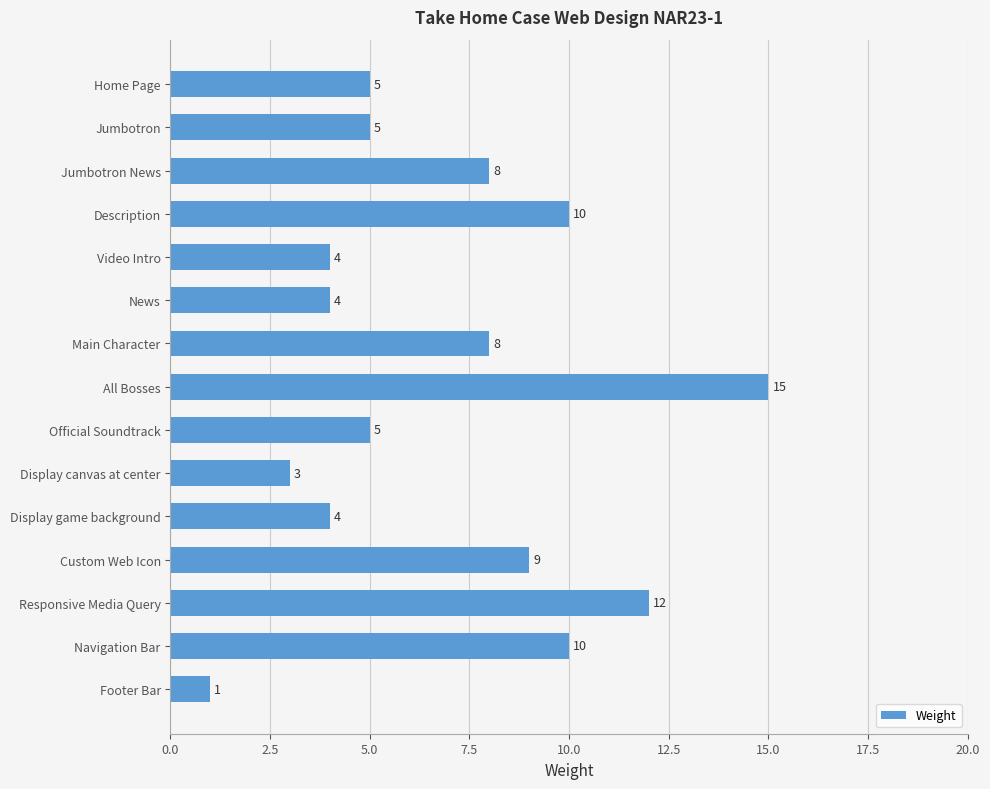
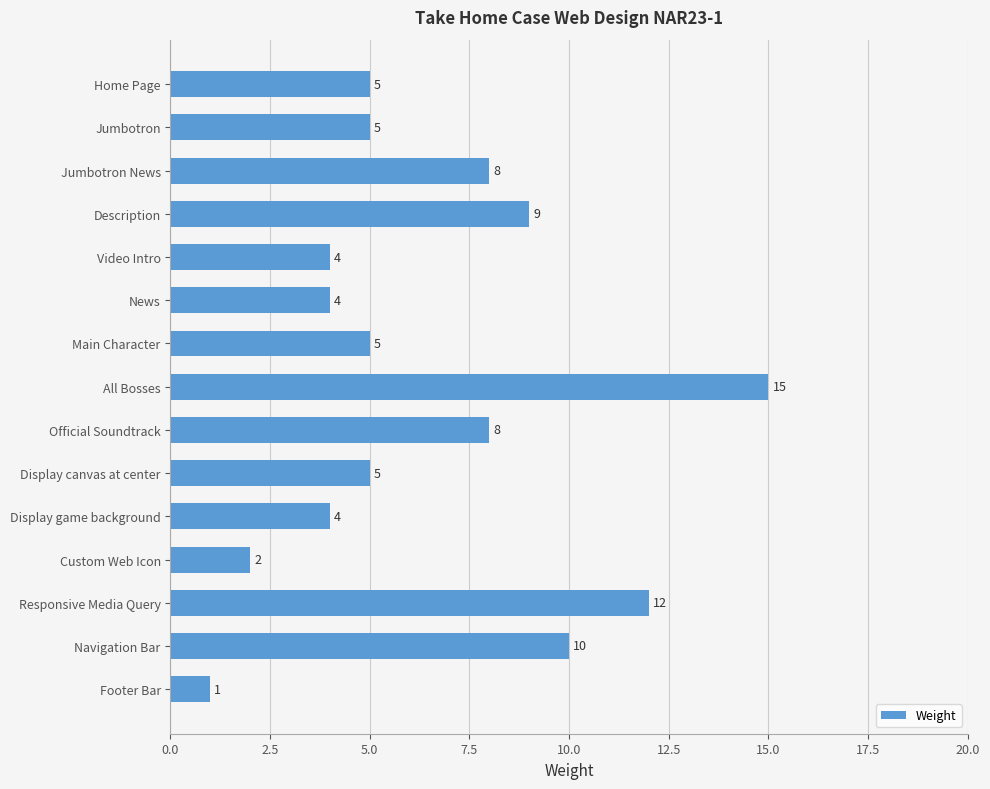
Description: 10 -> 9
Main Character: 8 -> 5
Official Soundtrack: 5 -> 8
Display canvas at center: 3 -> 5
Custom Web Icon: 9 -> 2
